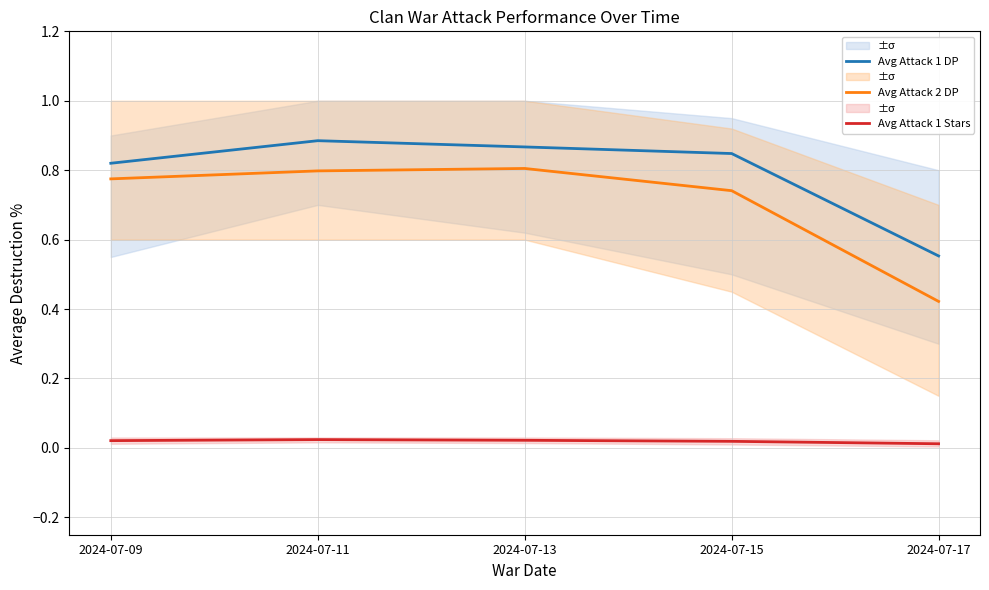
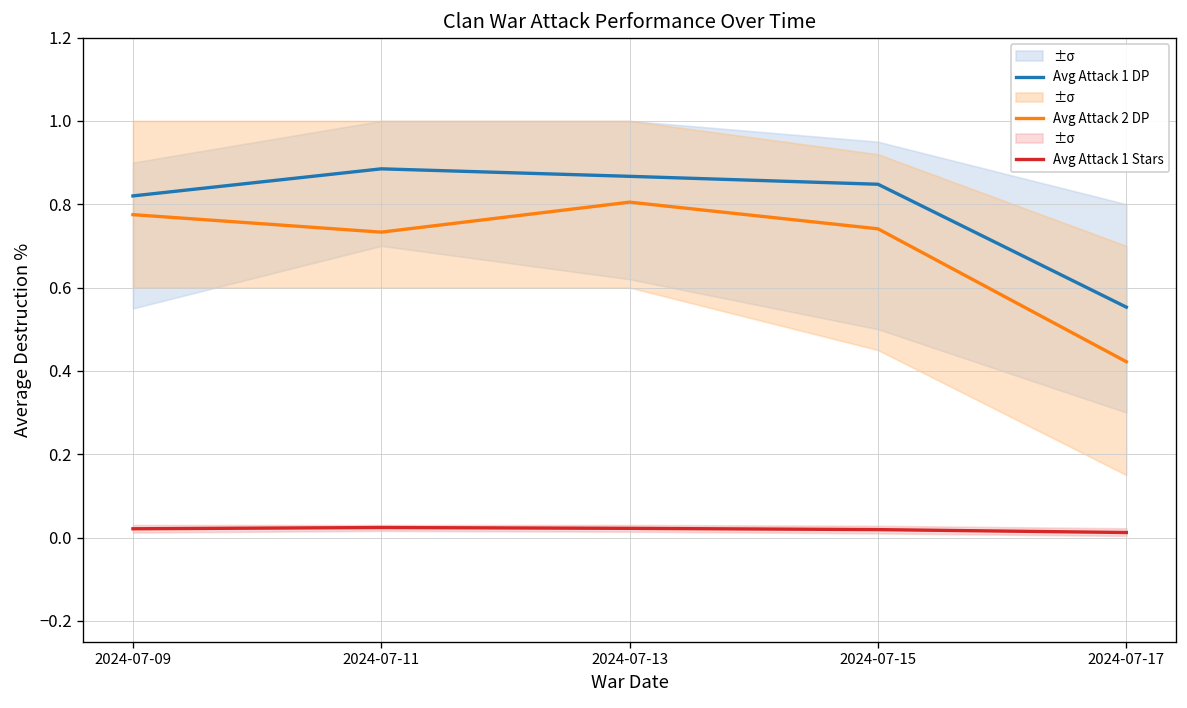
Avg Attack 2 DP, 2024-07-11: 0.80 -> 0.73
